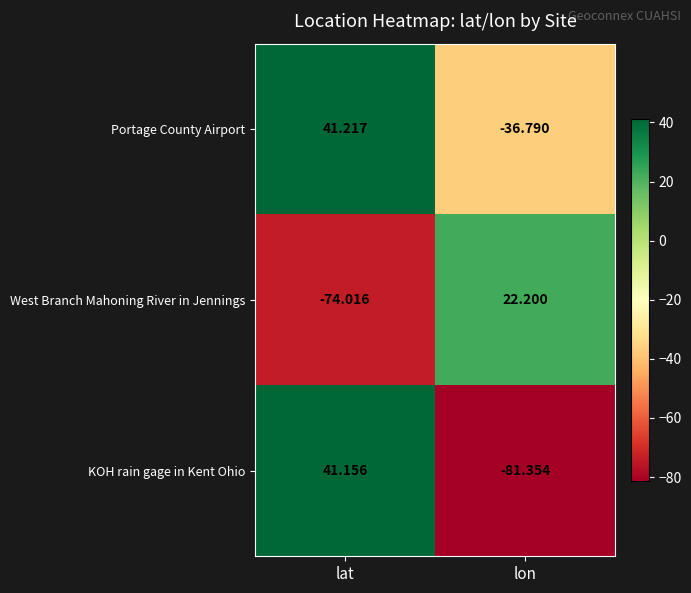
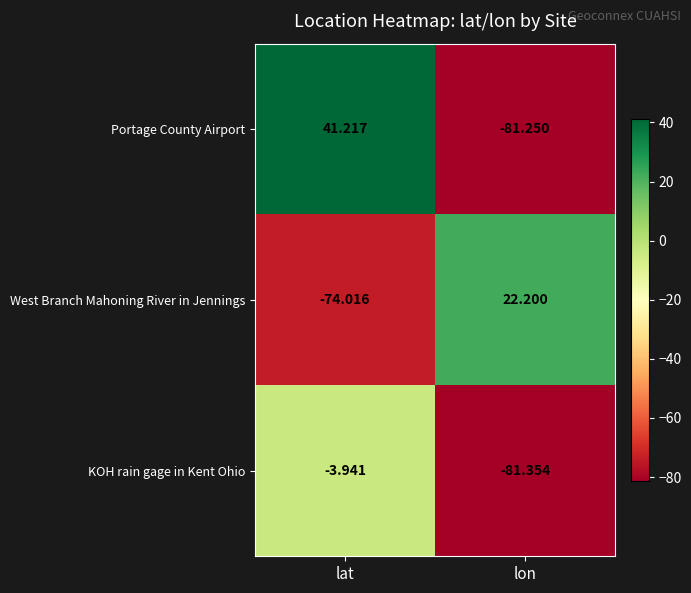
Portage County Airport, lon: -36.790 -> -81.250
KOH rain gage in Kent Ohio, lat: 41.156 -> -3.941
